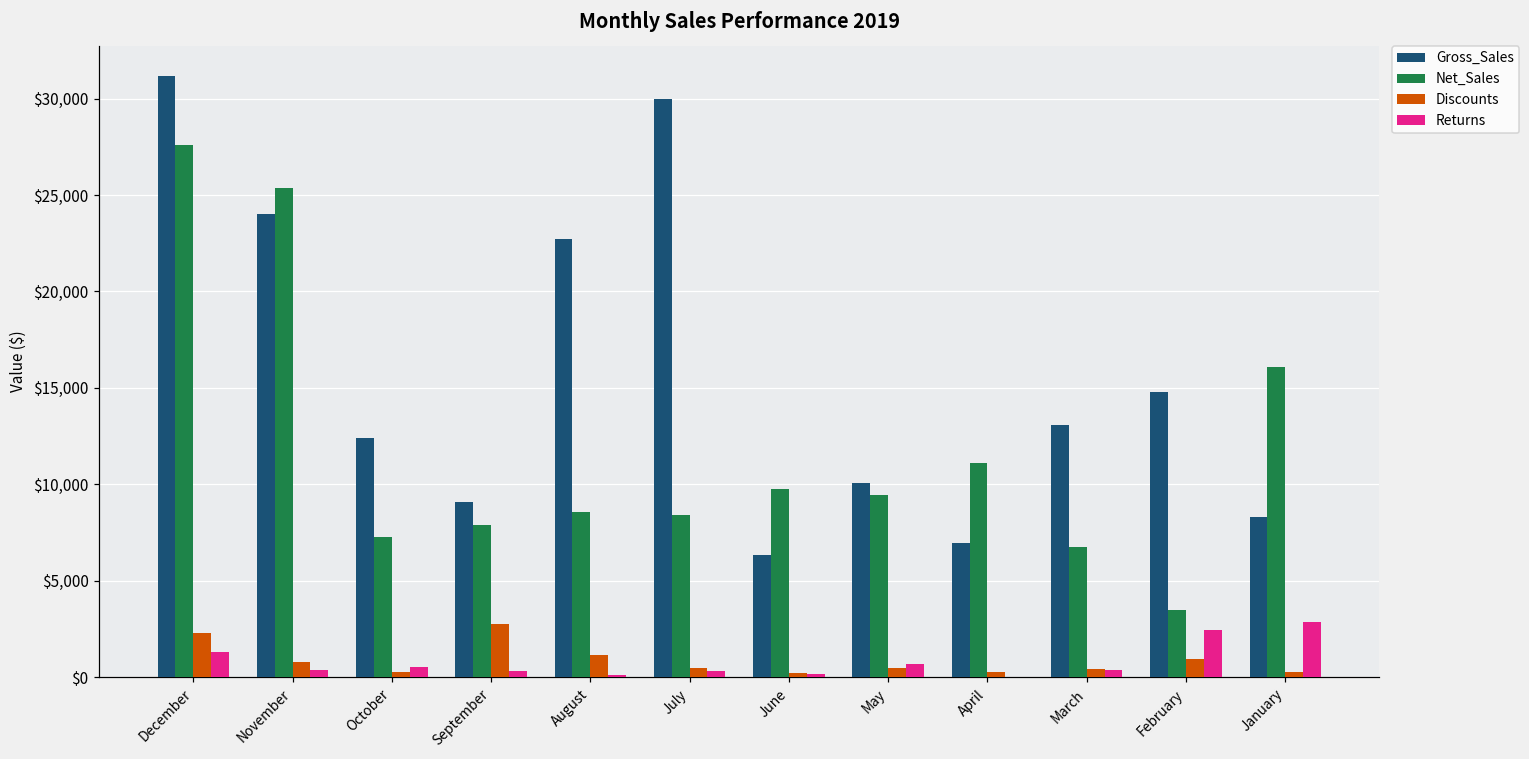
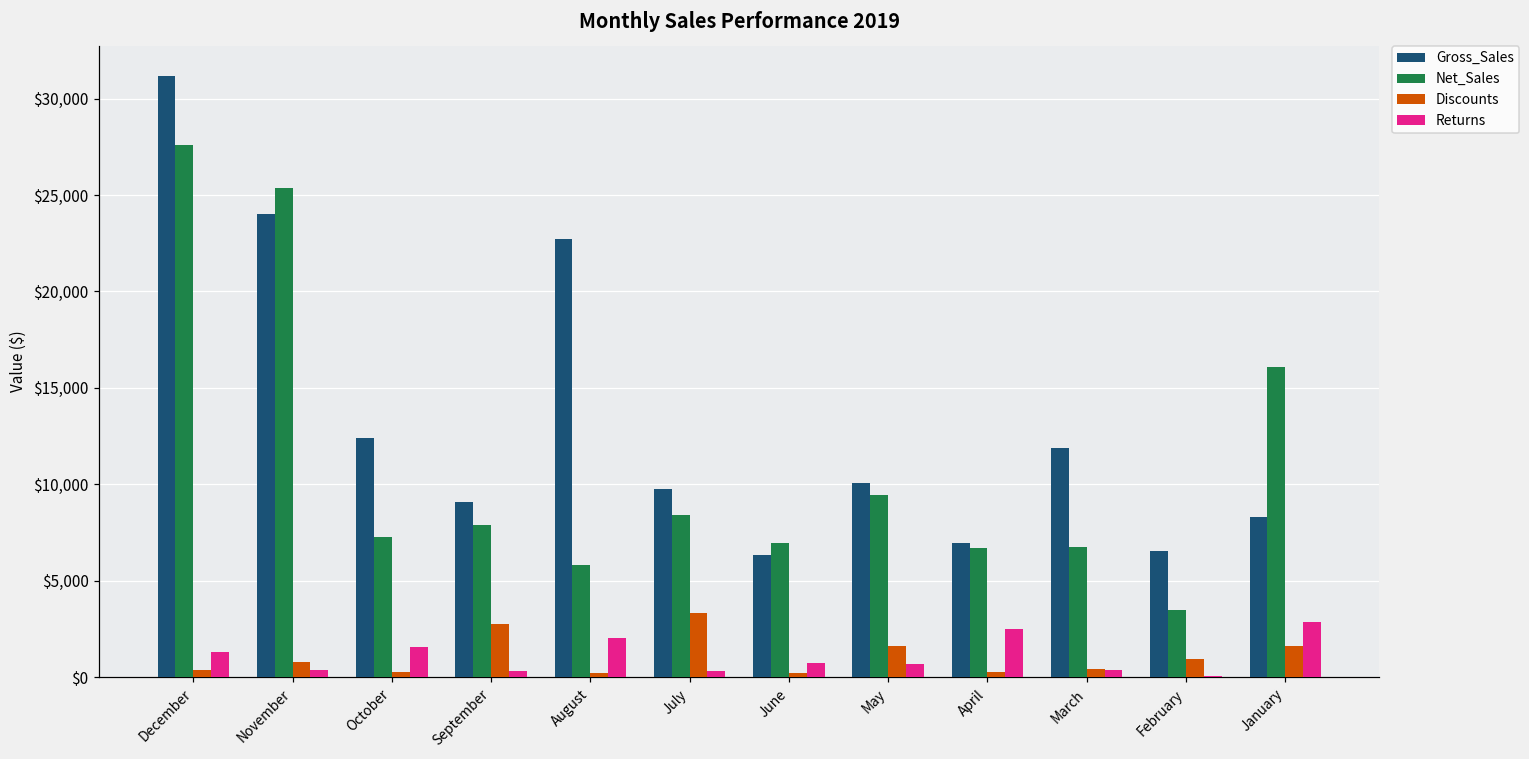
Discounts, December: $2,300 -> $400
Returns, October: $500 -> $1,600
Net_Sales, August: $8,600 -> $5,800
Discounts, August: $1,200 -> $200
Returns, August: $100 -> $2,000
Gross_Sales, July: $30,000 -> $9,700
Discounts, July: $400 -> $3,300
Net_Sales, June: $9,700 -> $7,000
Returns, June: $200 -> $700
Discounts, May: $500 -> $1,600
Net_Sales, April: $11,100 -> $6,700
Returns, April: $0 -> $2,500
Gross_Sales, March: $13,100 -> $11,900
Gross_Sales, February: $14,800 -> $6,500
Returns, February: $2,500 -> $0
Discounts, January: $300 -> $1,600
